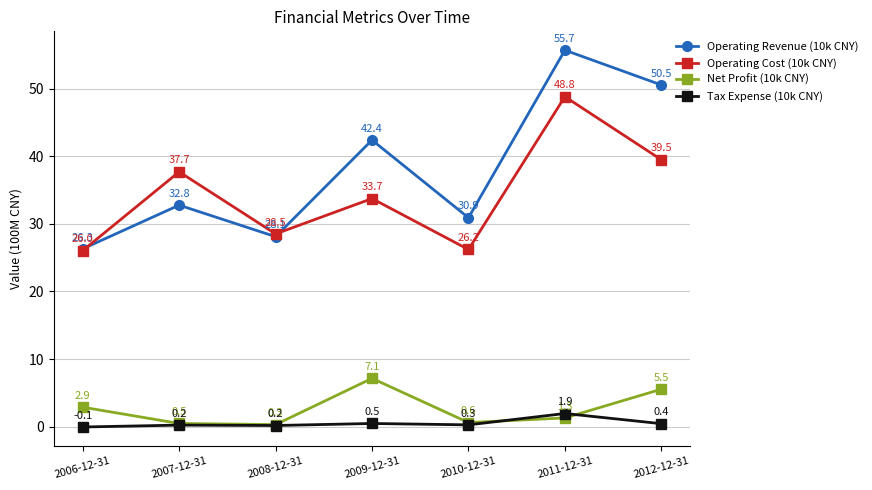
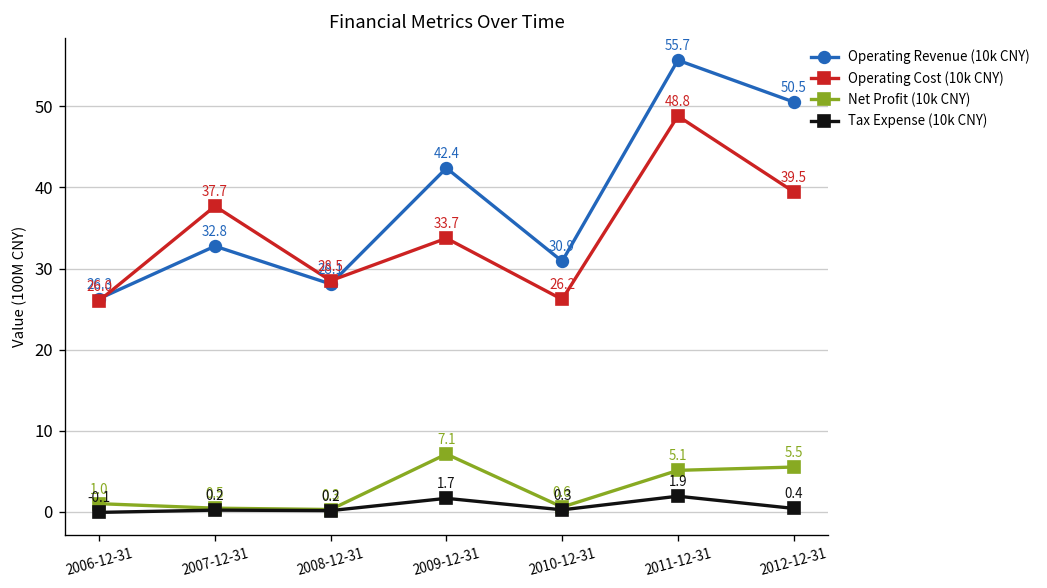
Net Profit (10k CNY), 2006-12-31: 2.9 -> 1.0
Tax Expense (10k CNY), 2009-12-31: 0.5 -> 1.7
Net Profit (10k CNY), 2011-12-31: 1.3 -> 5.1
